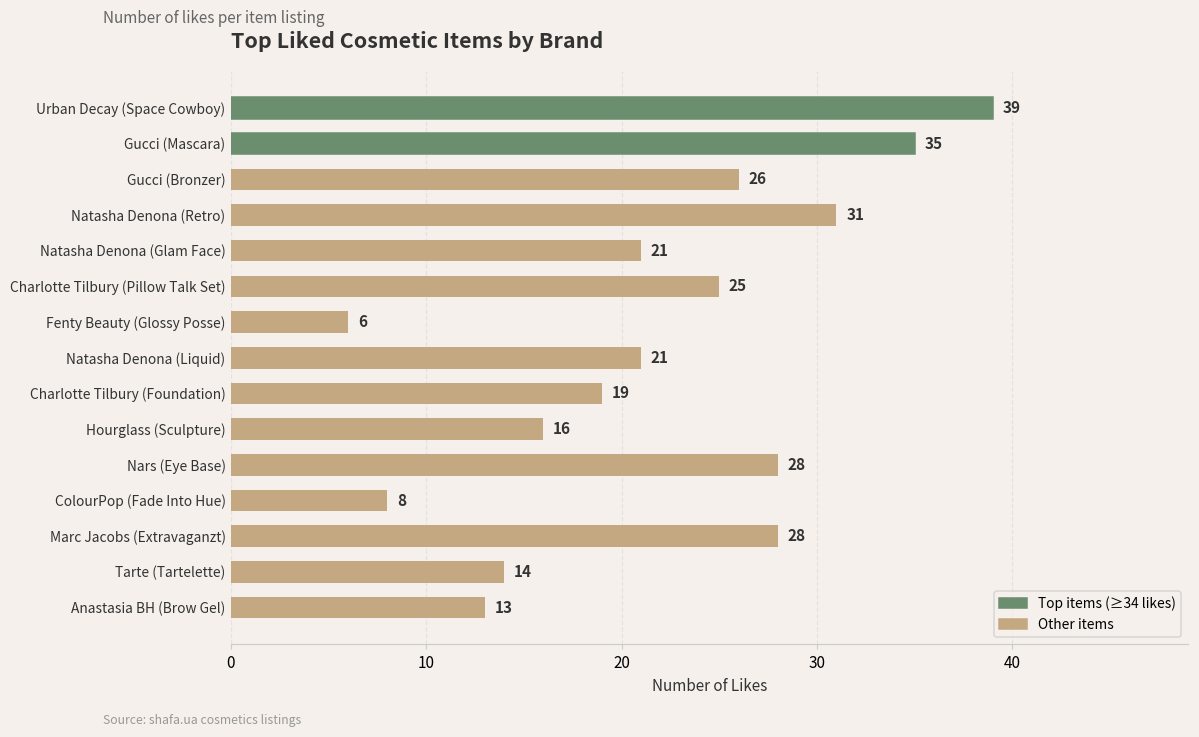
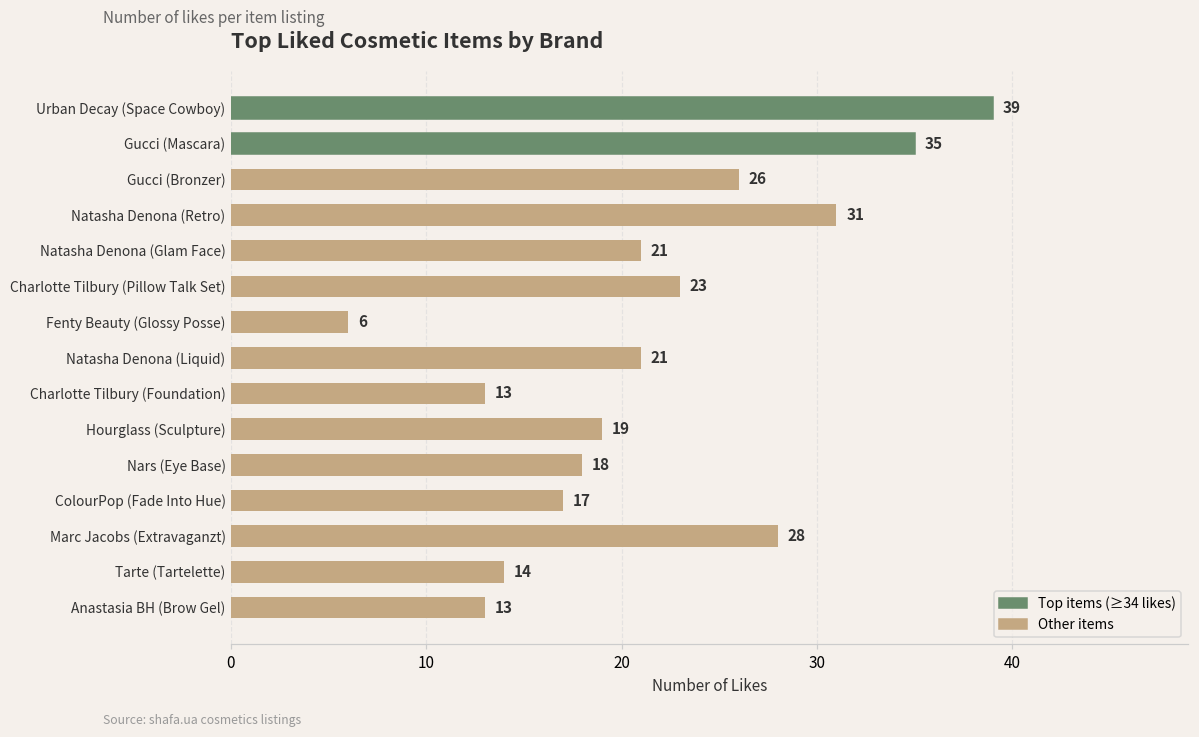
Charlotte Tilbury (Pillow Talk Set): 25 -> 23
Charlotte Tilbury (Foundation): 19 -> 13
Hourglass (Sculpture): 16 -> 19
Nars (Eye Base): 28 -> 18
ColourPop (Fade Into Hue): 8 -> 17
